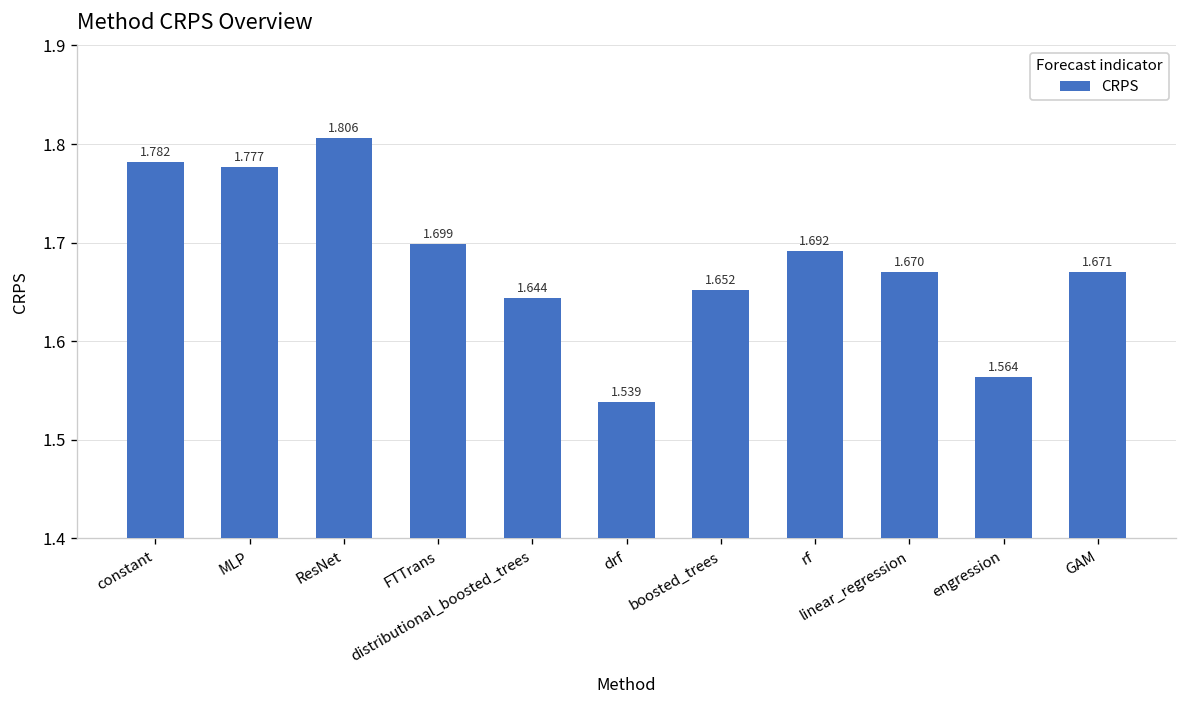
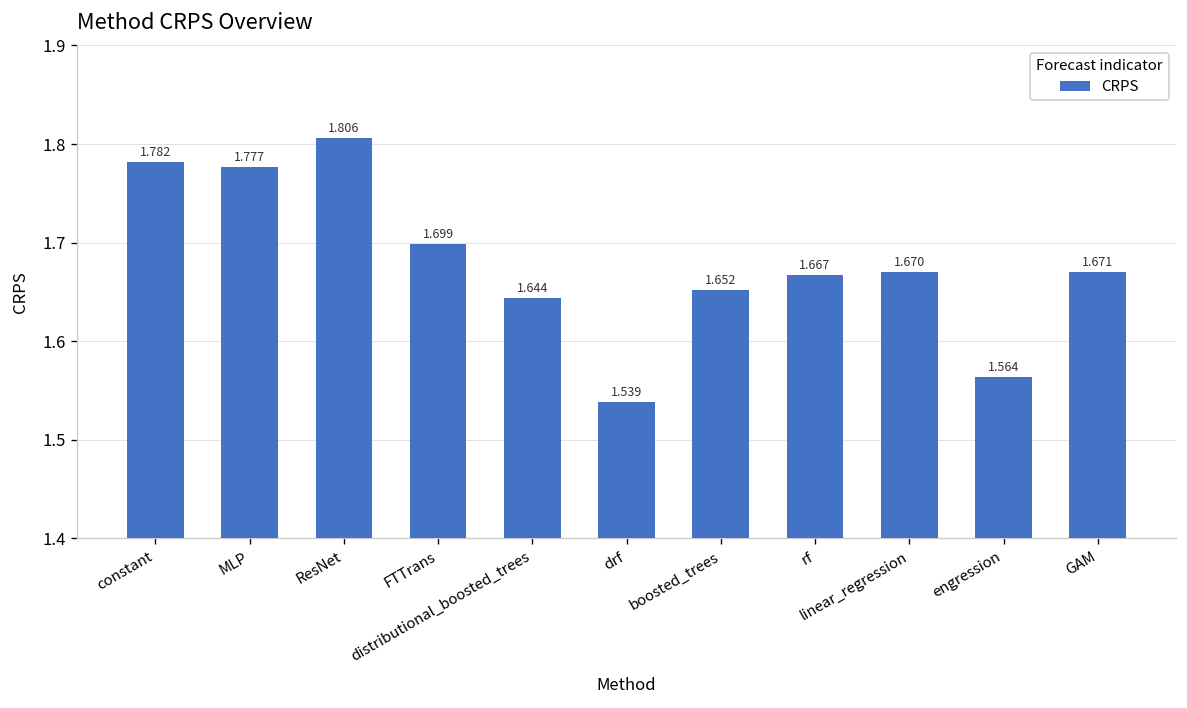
rf: 1.692 -> 1.667
